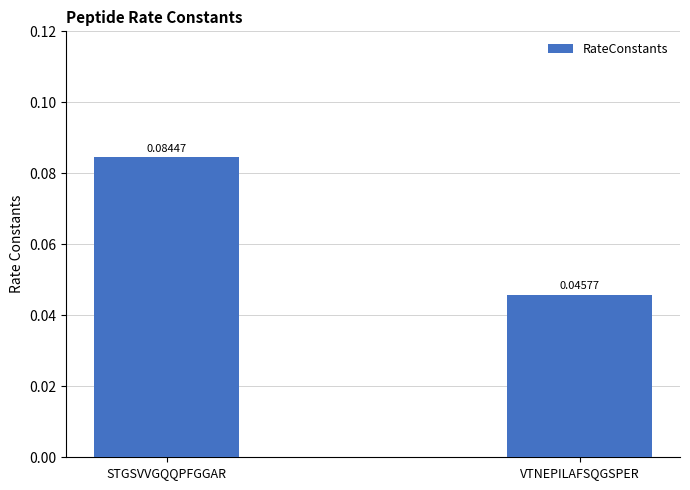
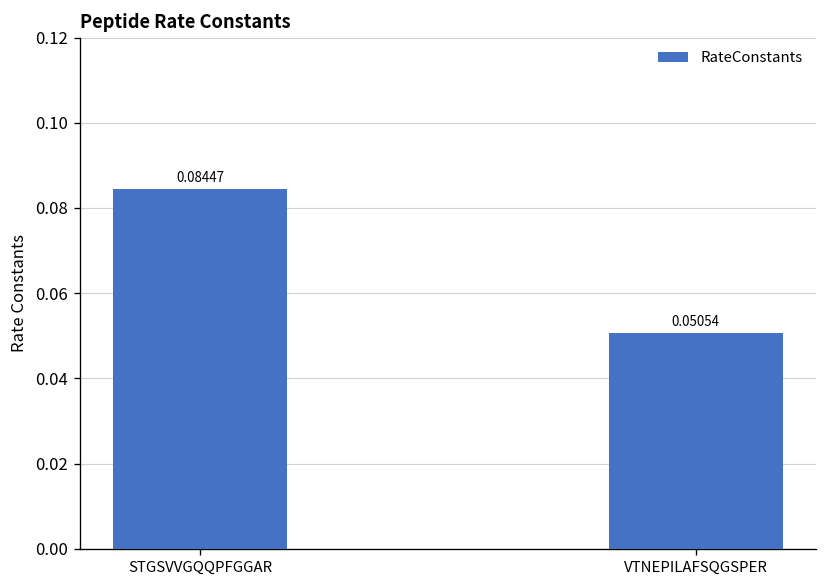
VTNEPILAFSQGSPER: 0.04577 -> 0.05054
